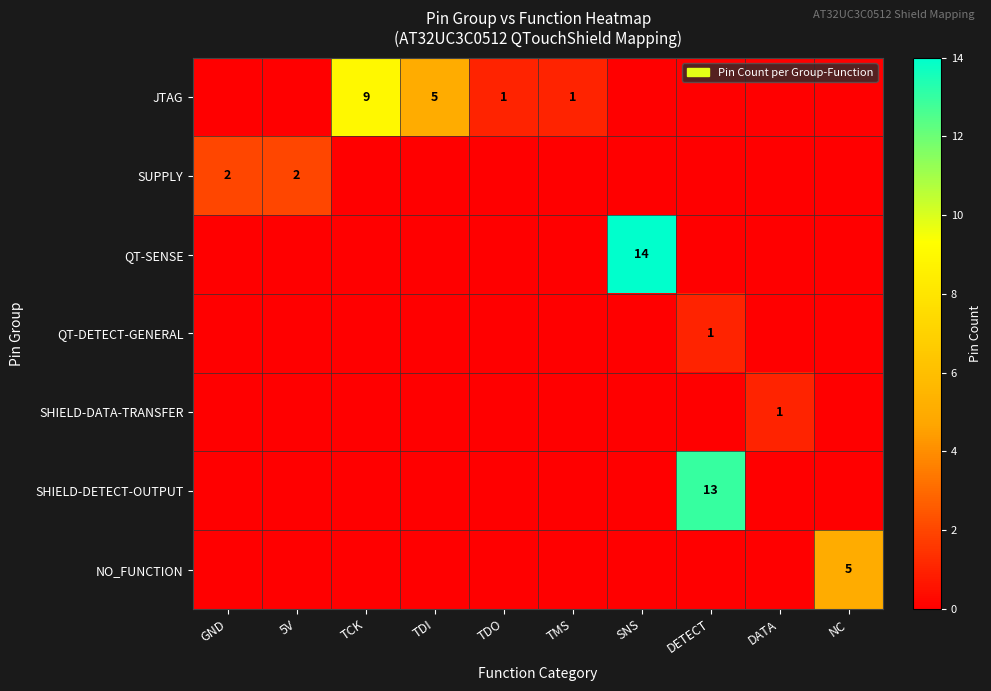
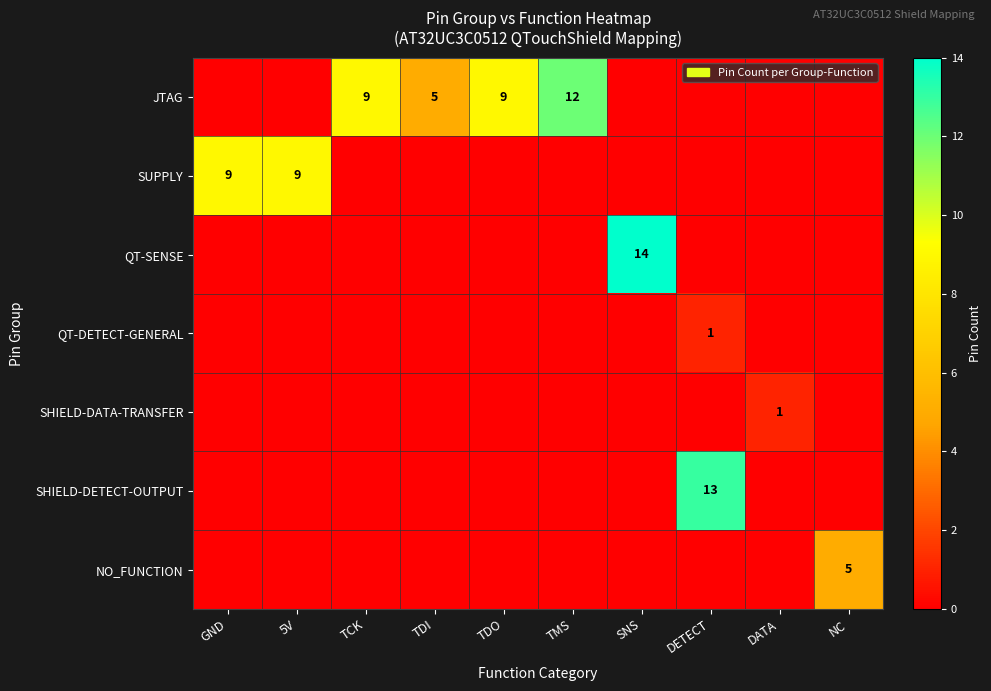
JTAG, TDO: 1 -> 9
JTAG, TMS: 1 -> 12
SUPPLY, GND: 2 -> 9
SUPPLY, 5V: 2 -> 9
